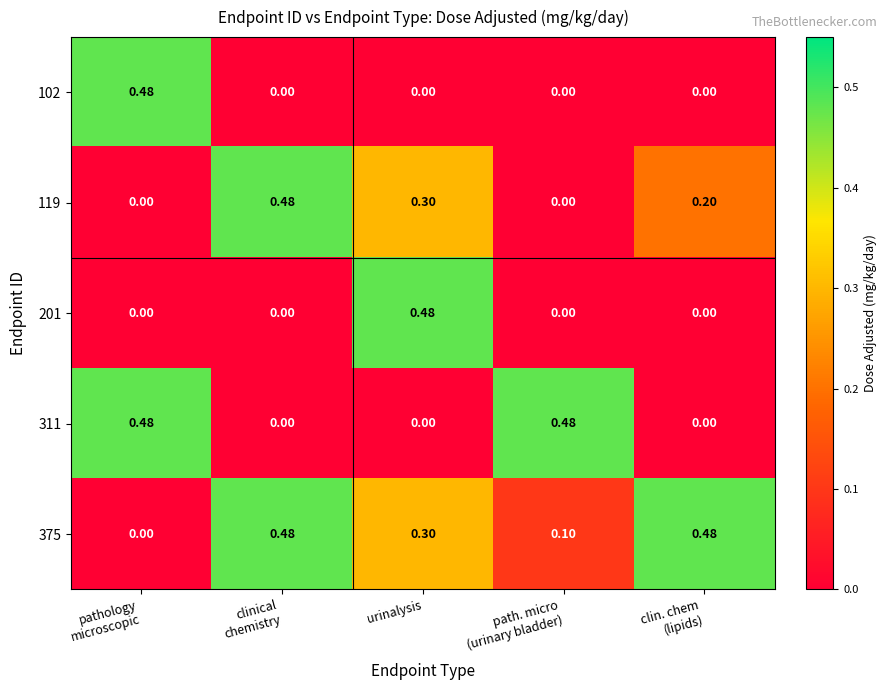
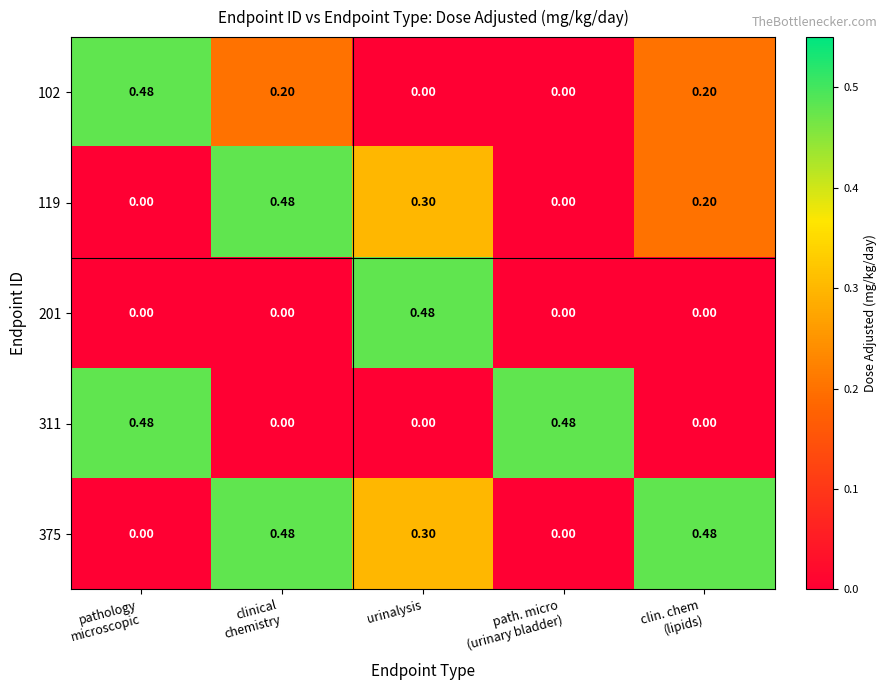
102, clinical chemistry: 0.00 -> 0.20
102, clin. chem (lipids): 0.00 -> 0.20
375, path. micro (urinary bladder): 0.10 -> 0.00
